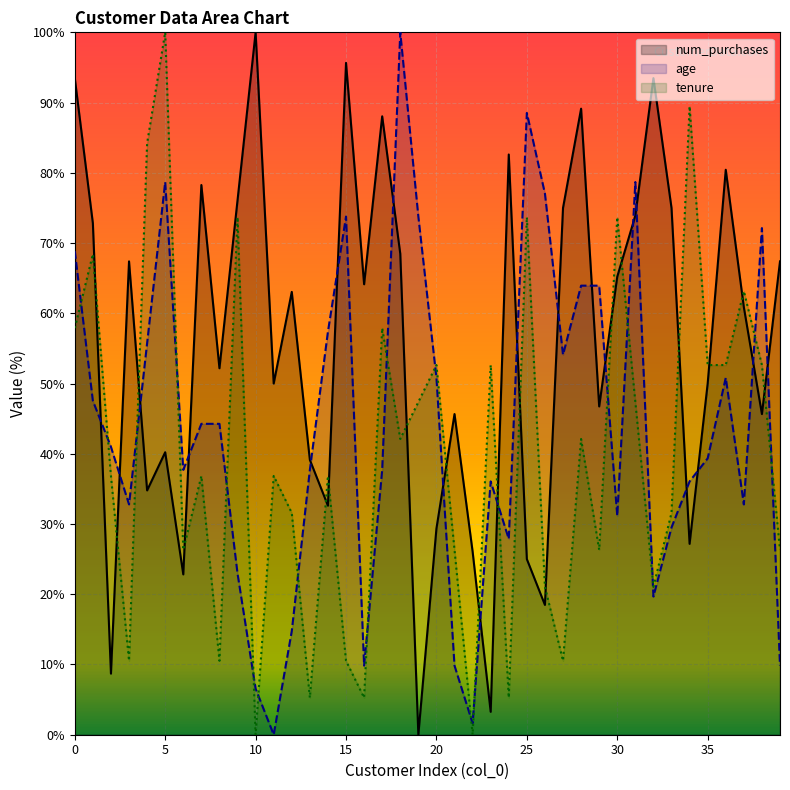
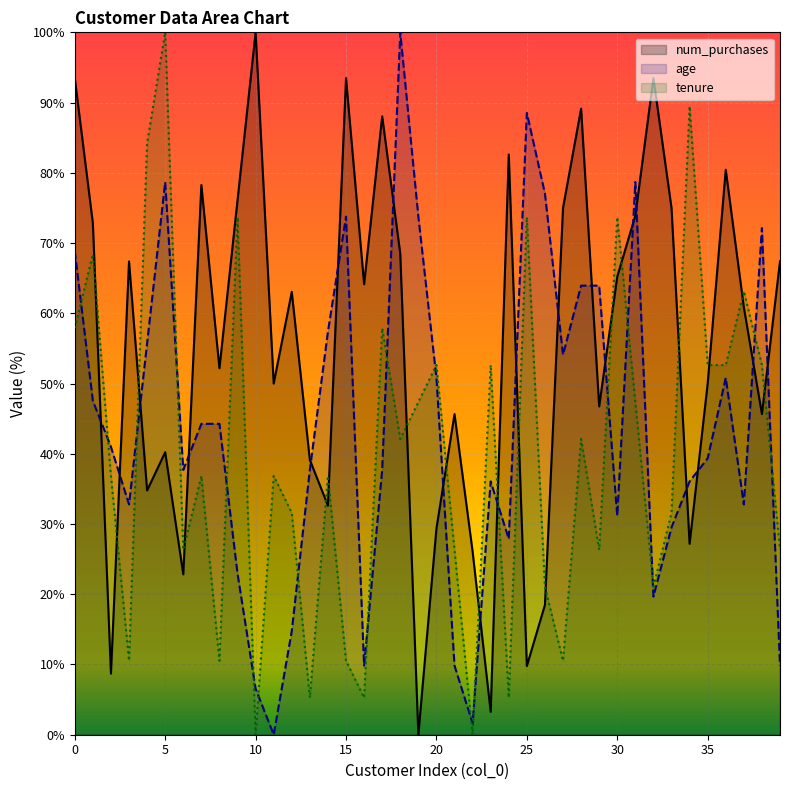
num_purchases, 15: 96% -> 93%
num_purchases, 25: 25% -> 10%
